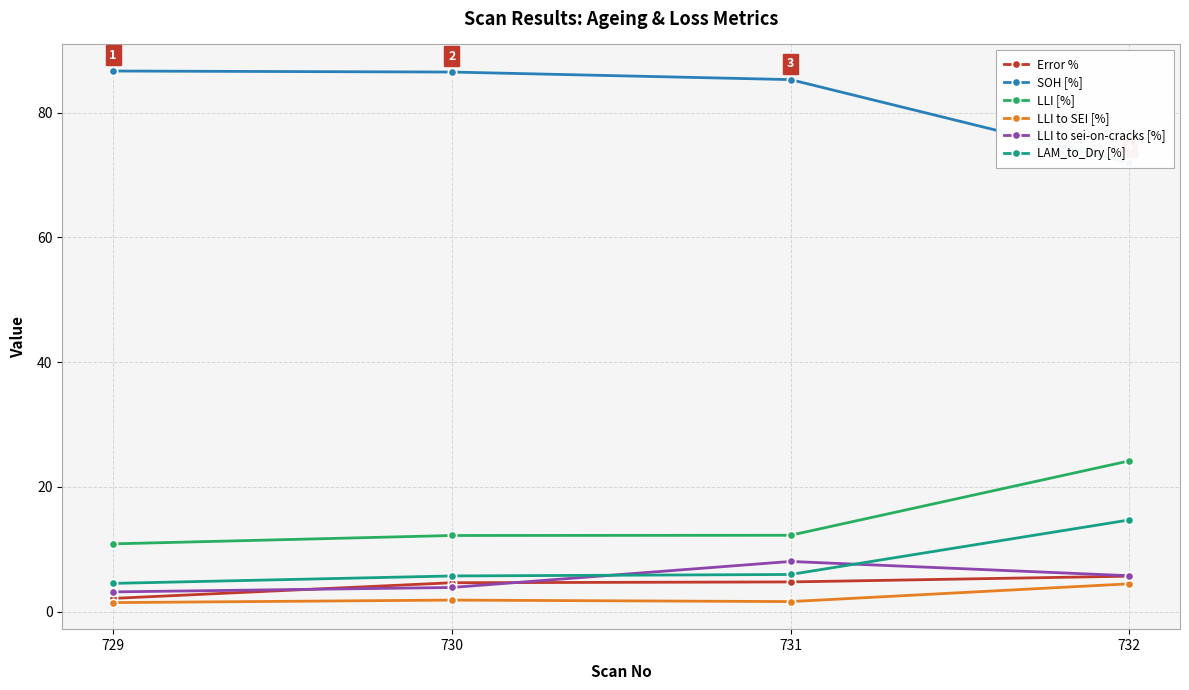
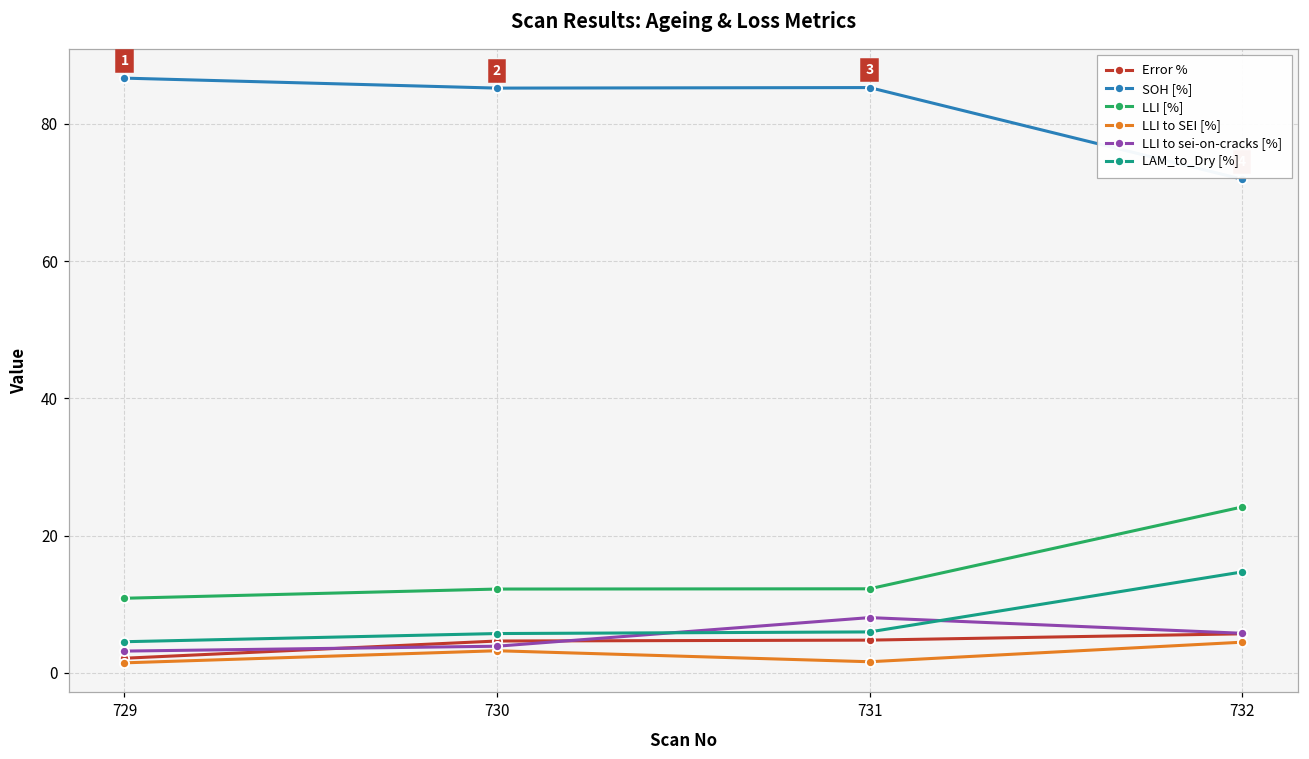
SOH [%], 730: 87 -> 85
LLI to SEI [%], 730: 2 -> 3
